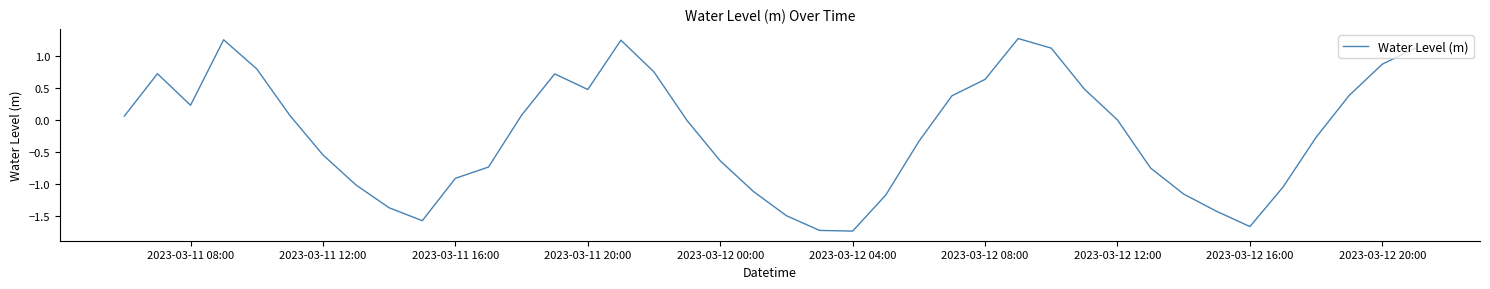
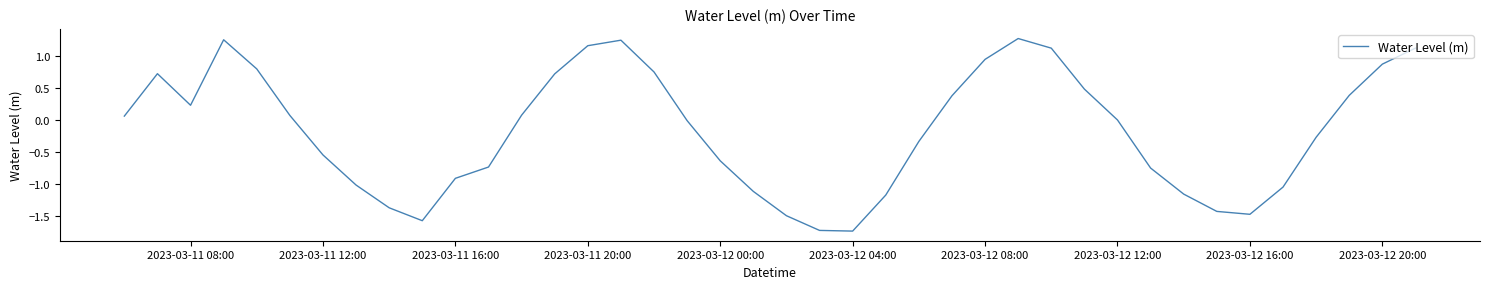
2023-03-11 20:00: 0.5 -> 1.2
2023-03-12 08:00: 0.6 -> 0.9
2023-03-12 16:00: -1.7 -> -1.5
